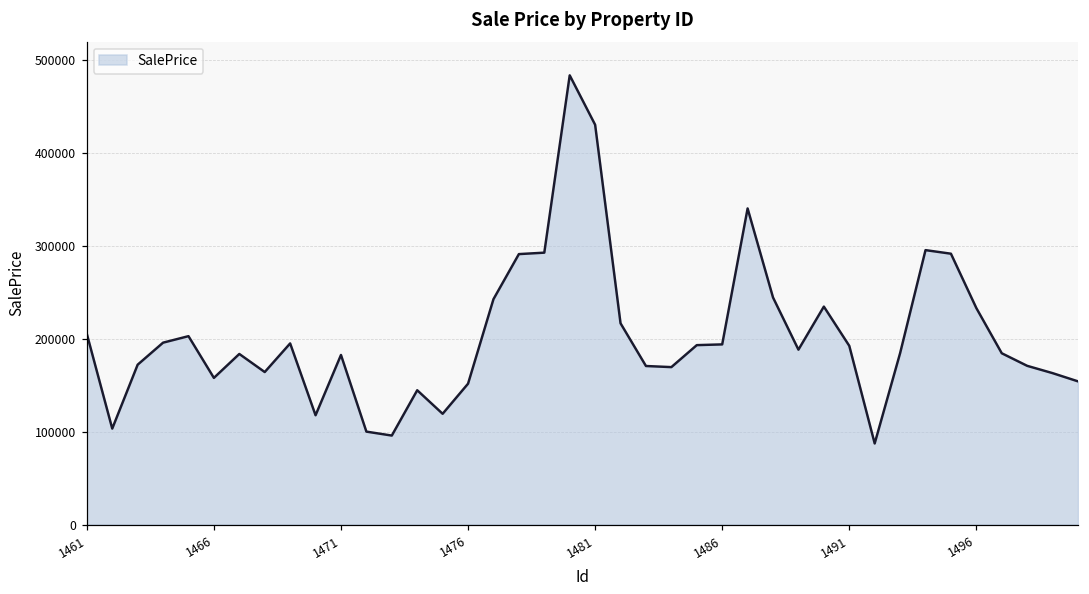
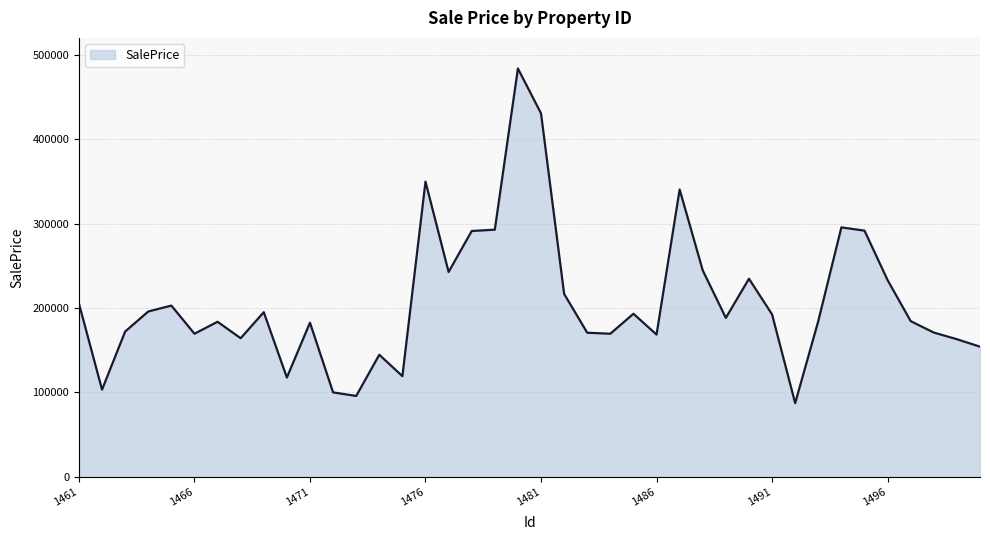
1466: 160000 -> 170000
1476: 150000 -> 350000
1486: 190000 -> 170000
